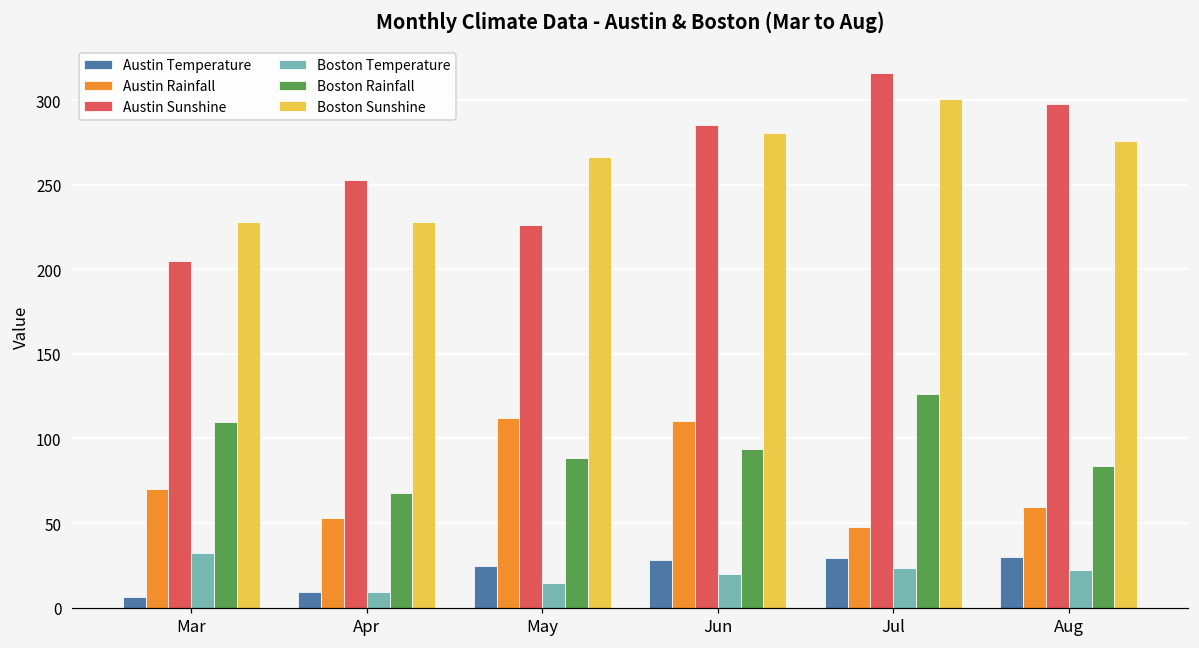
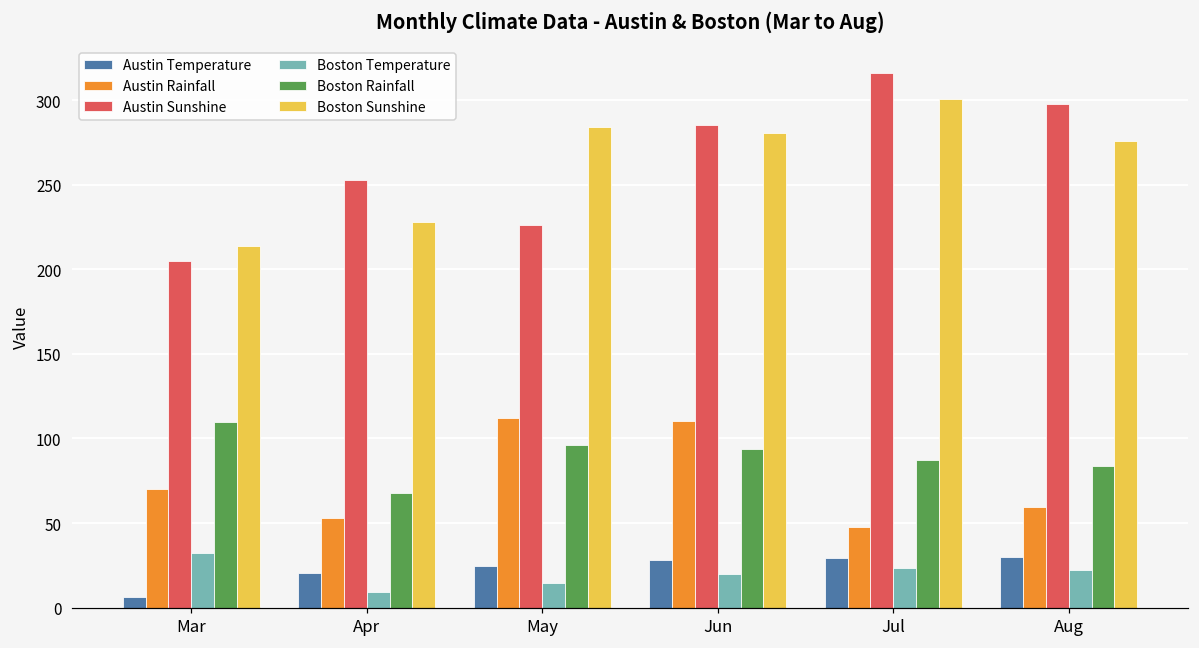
Boston Sunshine, Mar: 228 -> 214
Austin Temperature, Apr: 9 -> 21
Boston Rainfall, May: 88 -> 96
Boston Sunshine, May: 267 -> 284
Boston Rainfall, Jul: 126 -> 87
